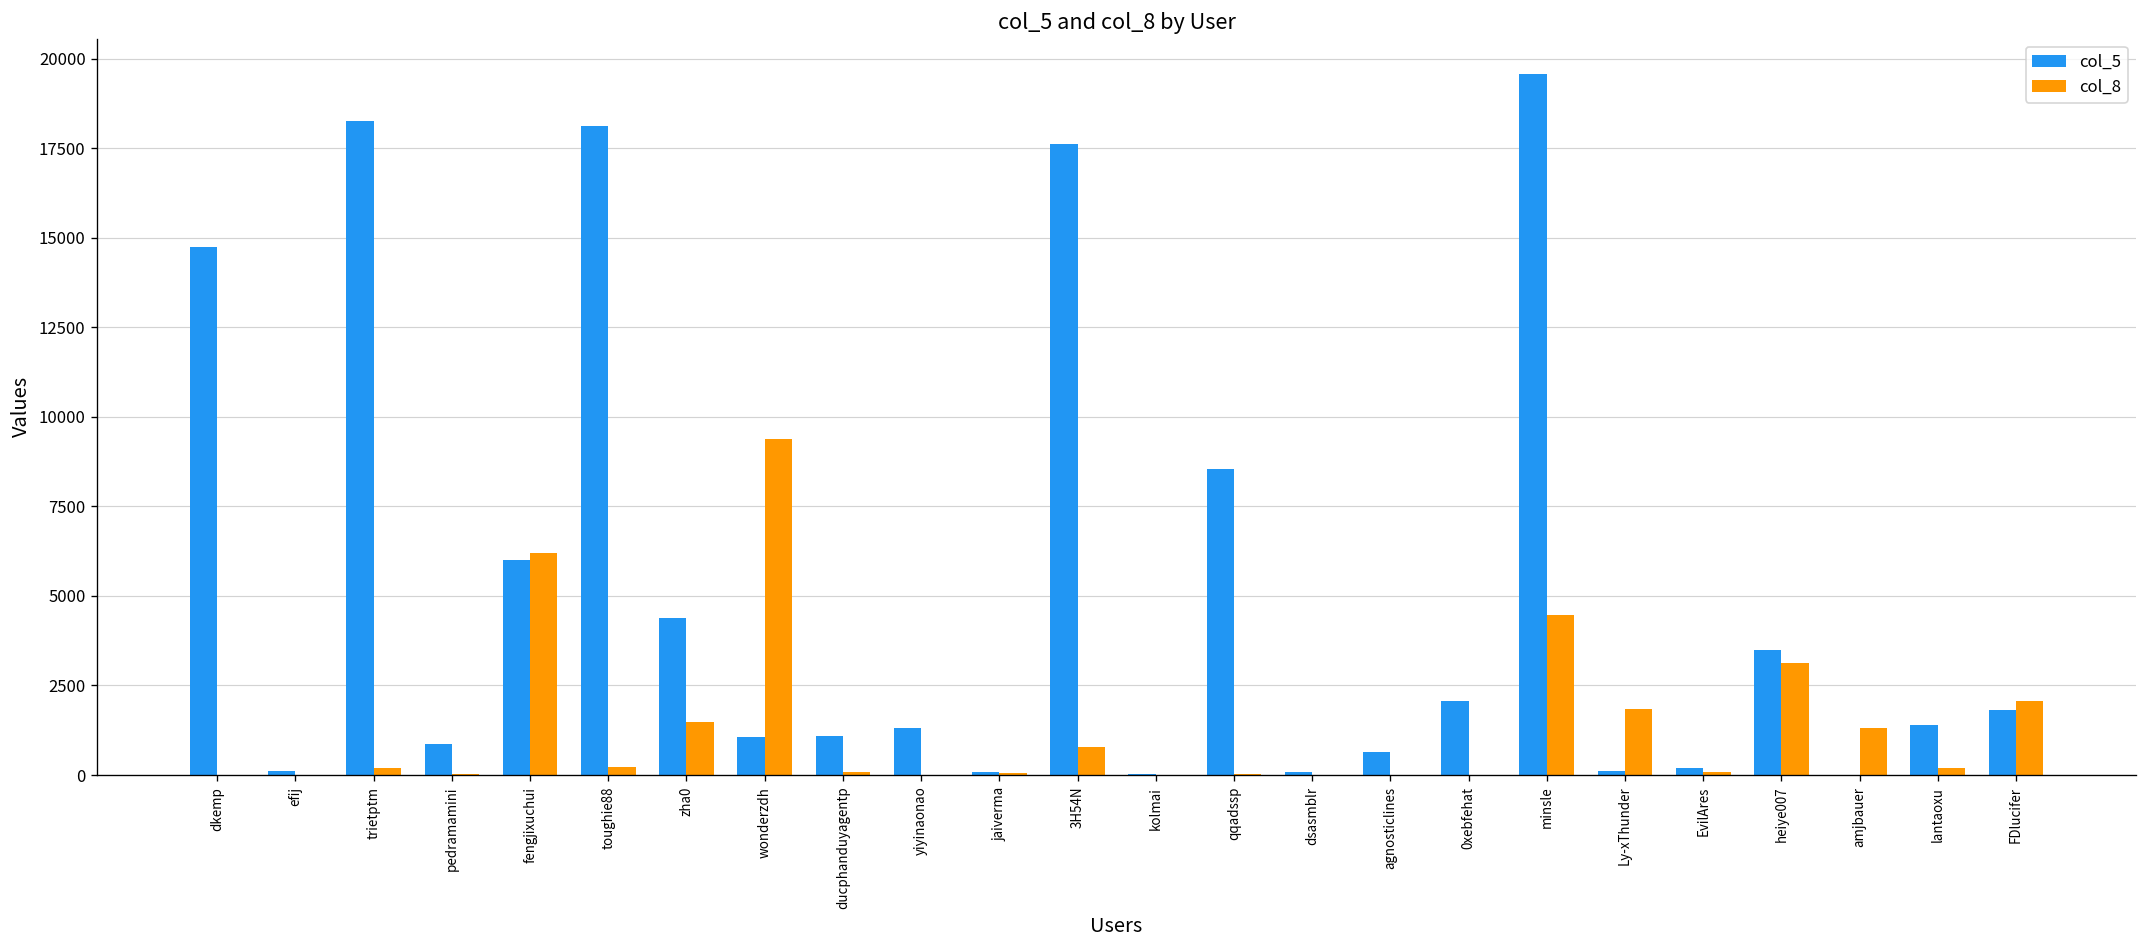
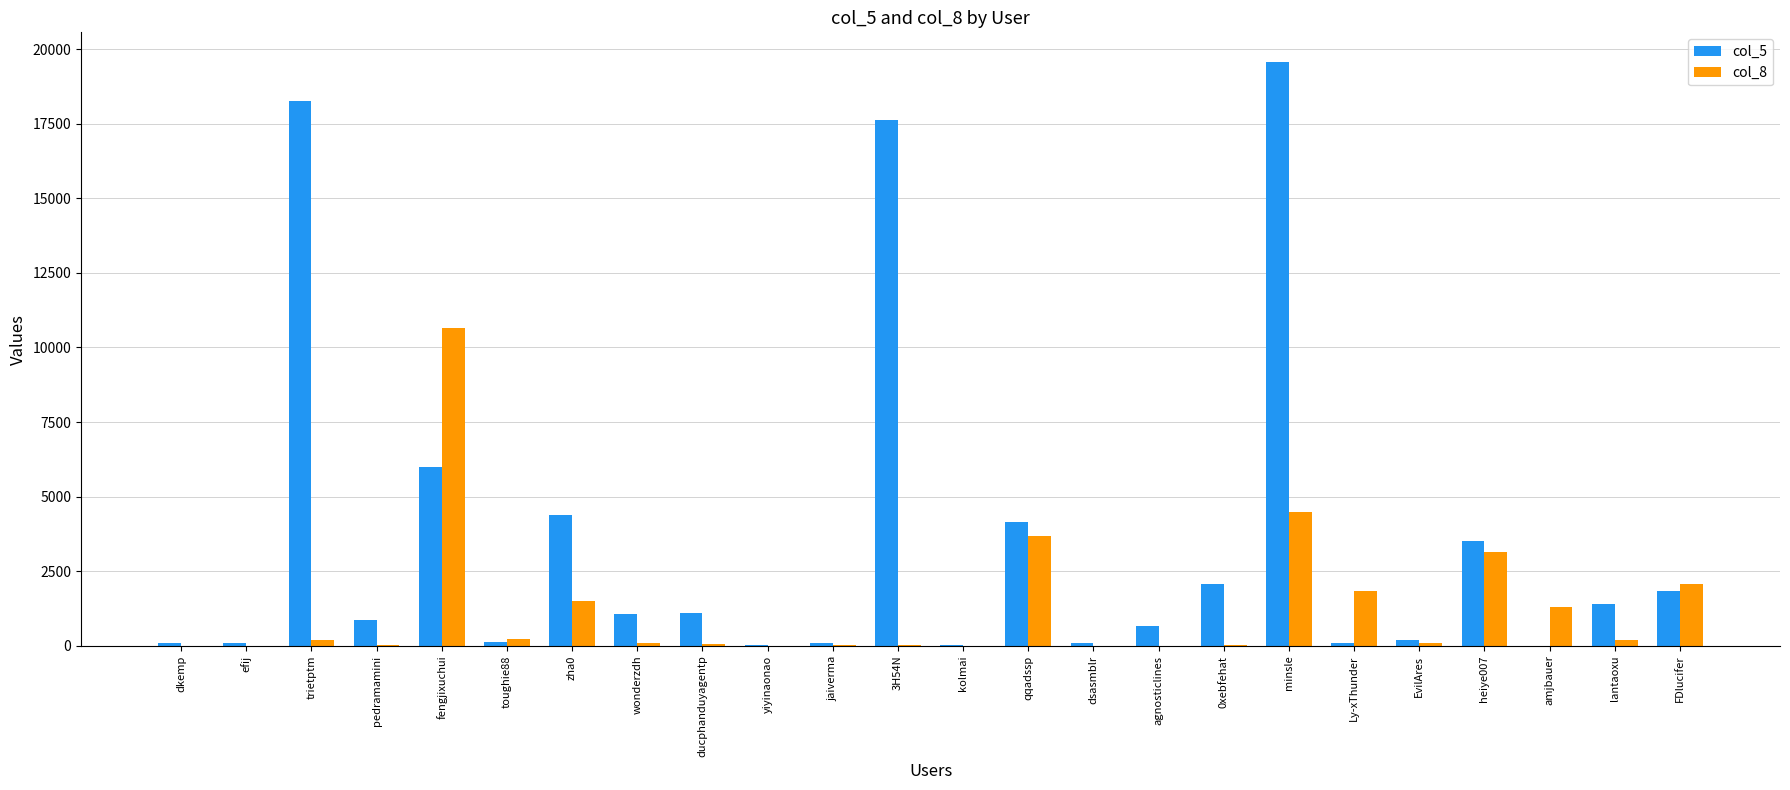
col_5, dkemp: 14700 -> 100
col_8, fengjixuchui: 6200 -> 10700
col_5, toughie88: 18100 -> 100
col_8, wonderzdh: 9400 -> 100
col_5, yiyinaonao: 1300 -> 0
col_8, 3H54N: 800 -> 0
col_5, qqadssp: 8600 -> 4100
col_8, qqadssp: 0 -> 3700
